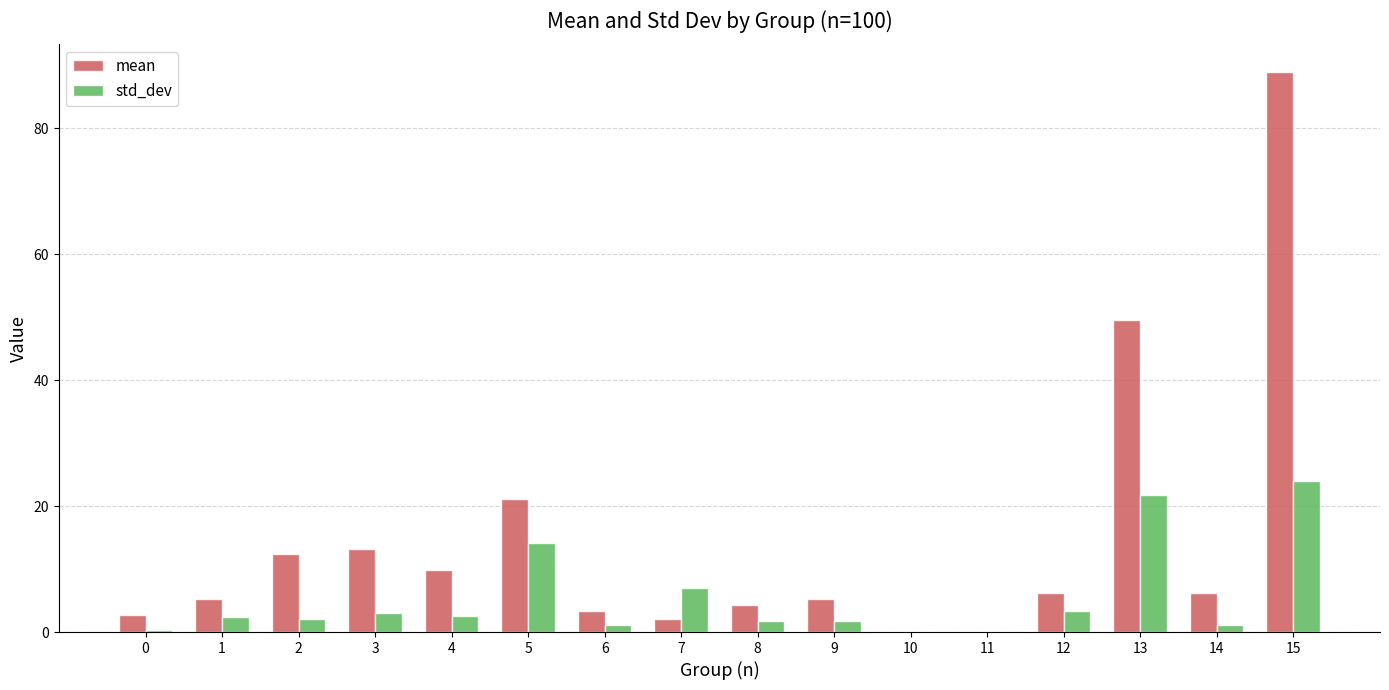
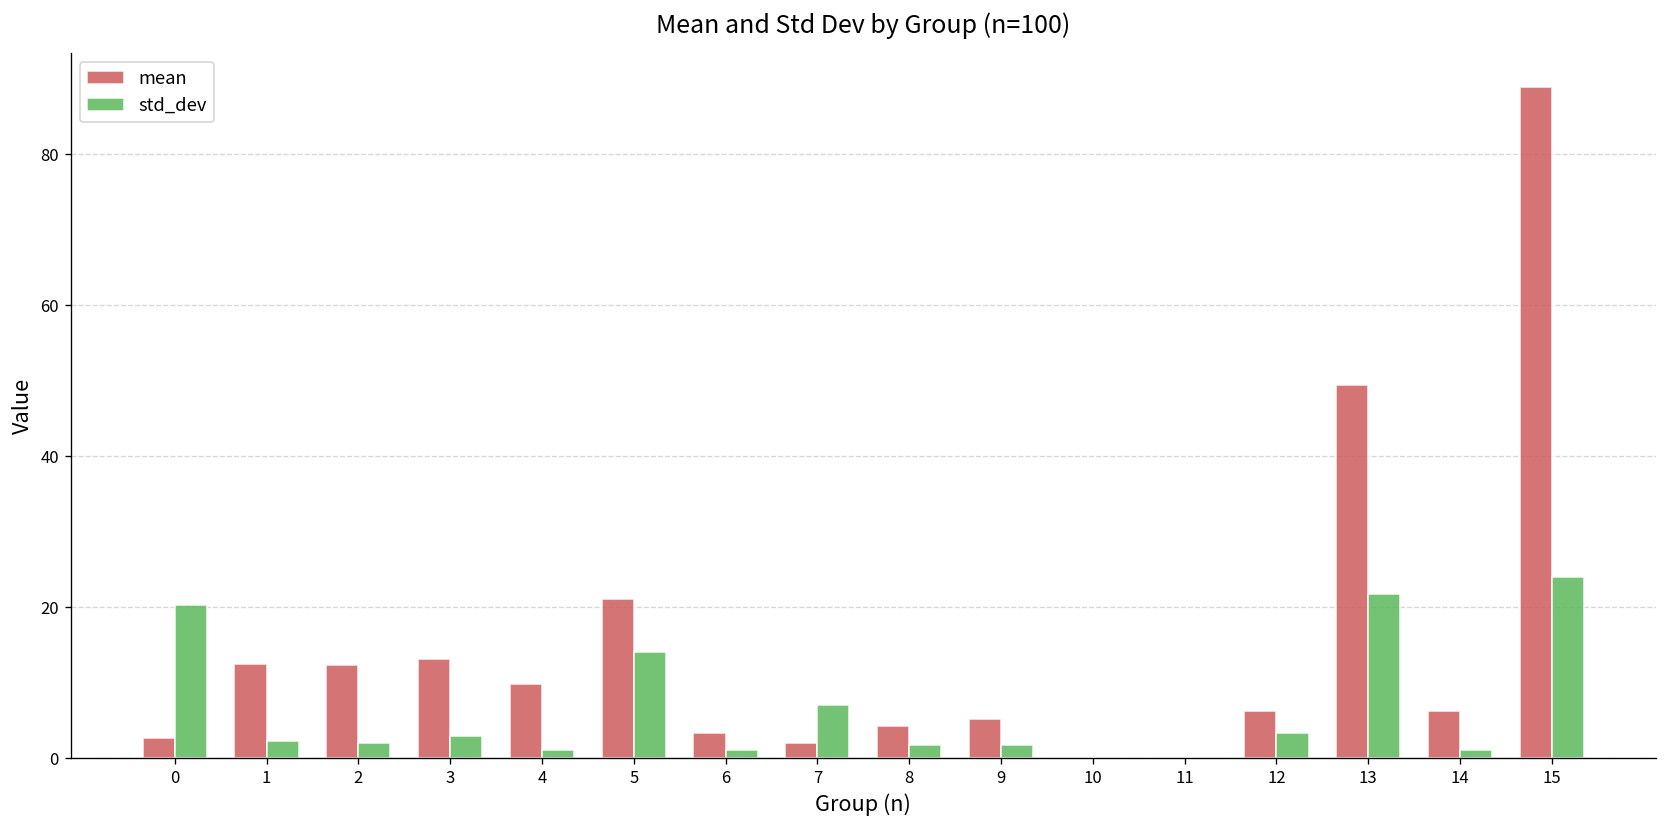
std_dev, 0: 0 -> 20
mean, 1: 5 -> 13
std_dev, 4: 3 -> 1
